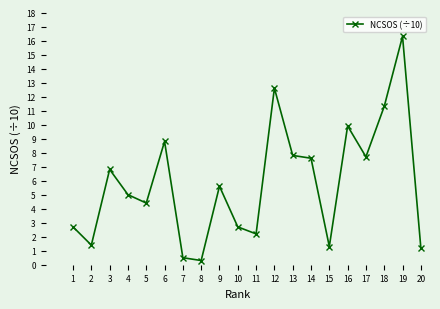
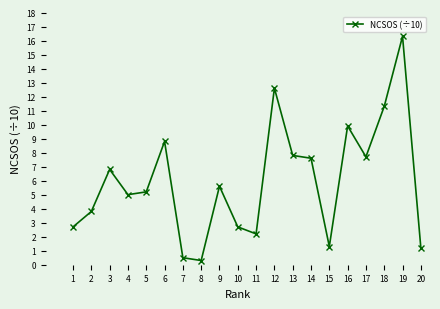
2: 1.4 -> 3.8
5: 4.4 -> 5.2
